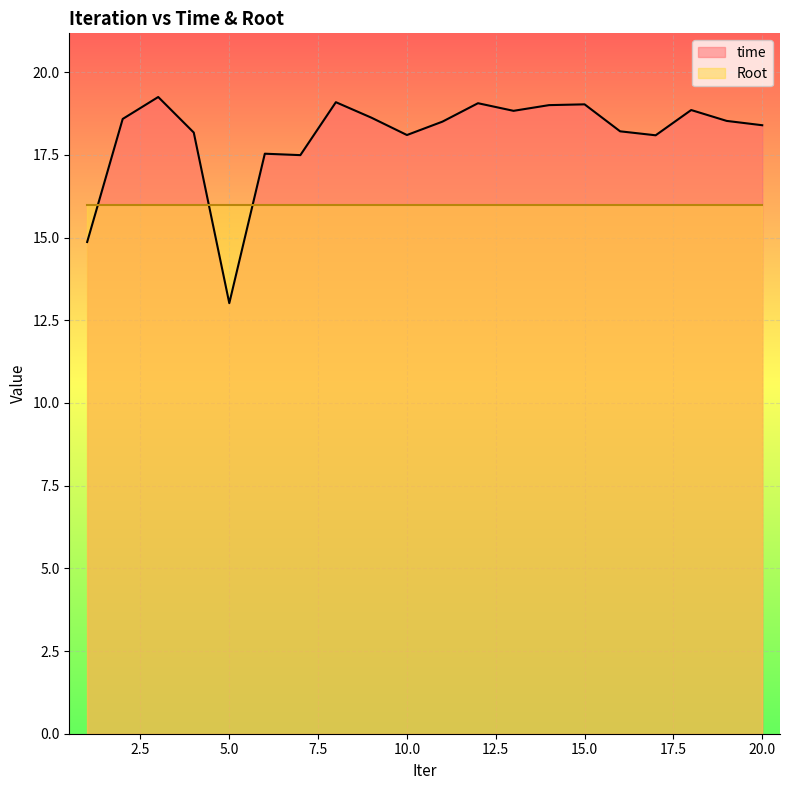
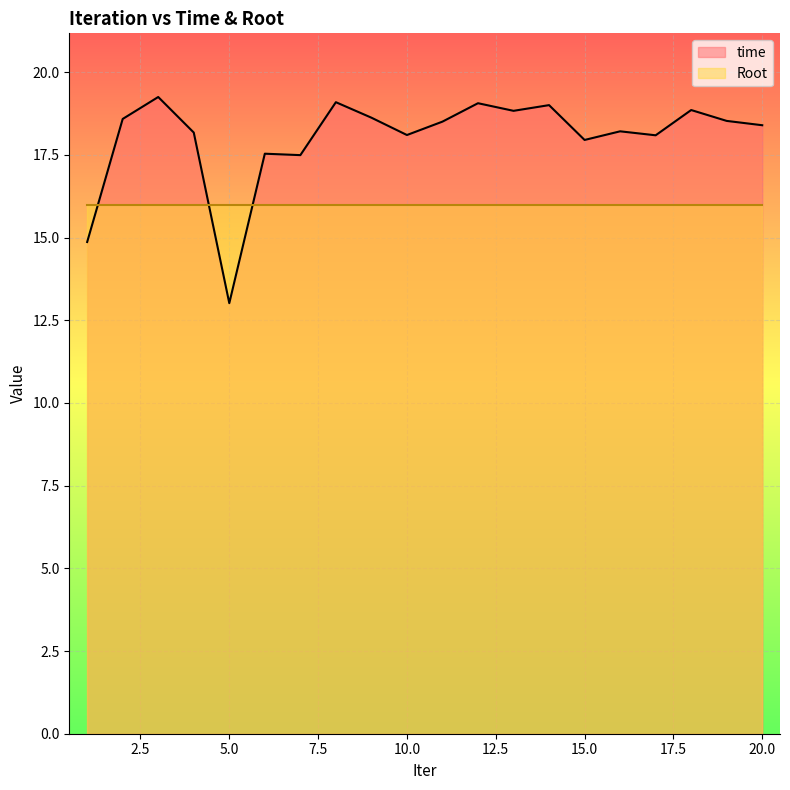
time, 15.0: 19.0 -> 18.0
